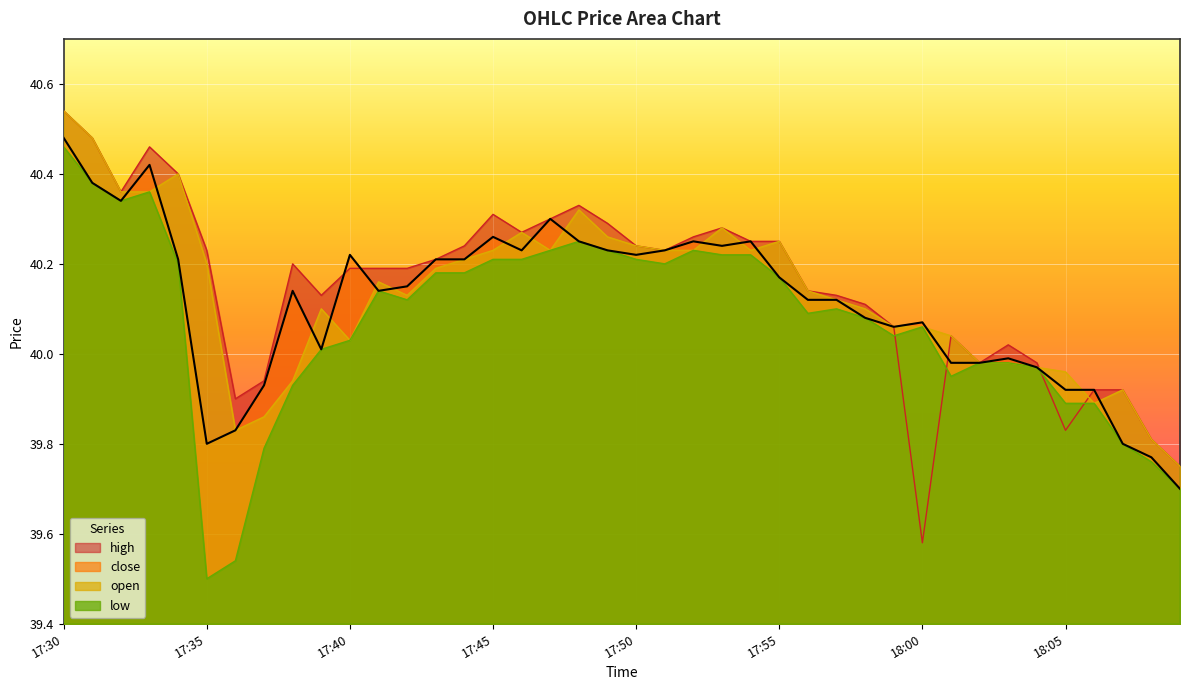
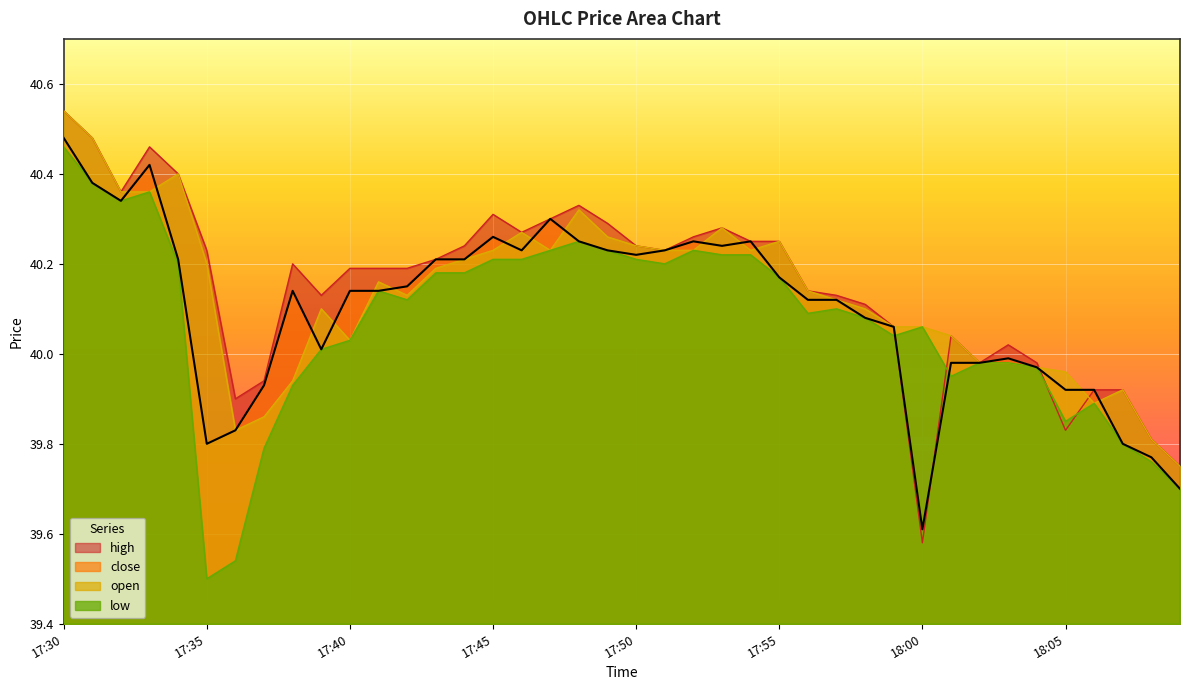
close, 17:40: 40.22 -> 40.14
close, 18:00: 40.07 -> 39.61
low, 18:05: 39.89 -> 39.85
